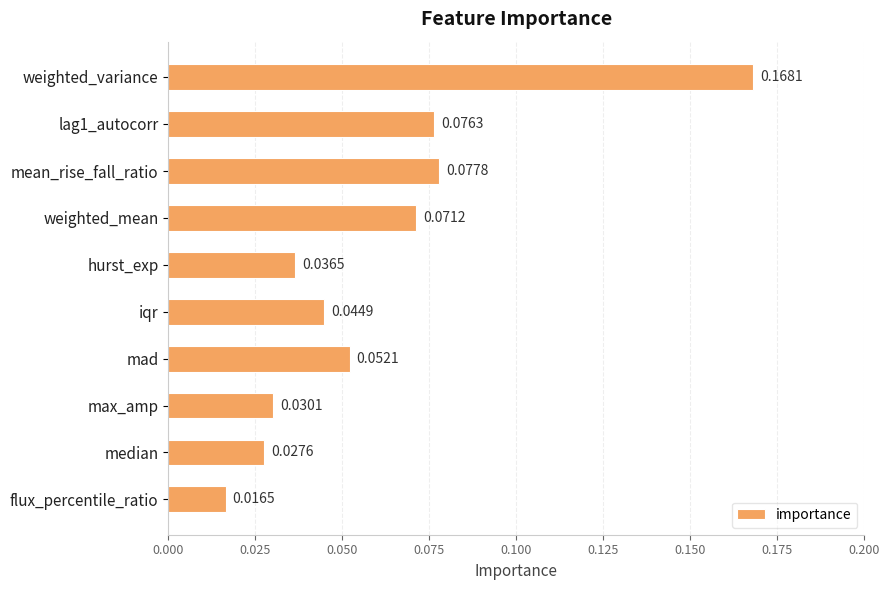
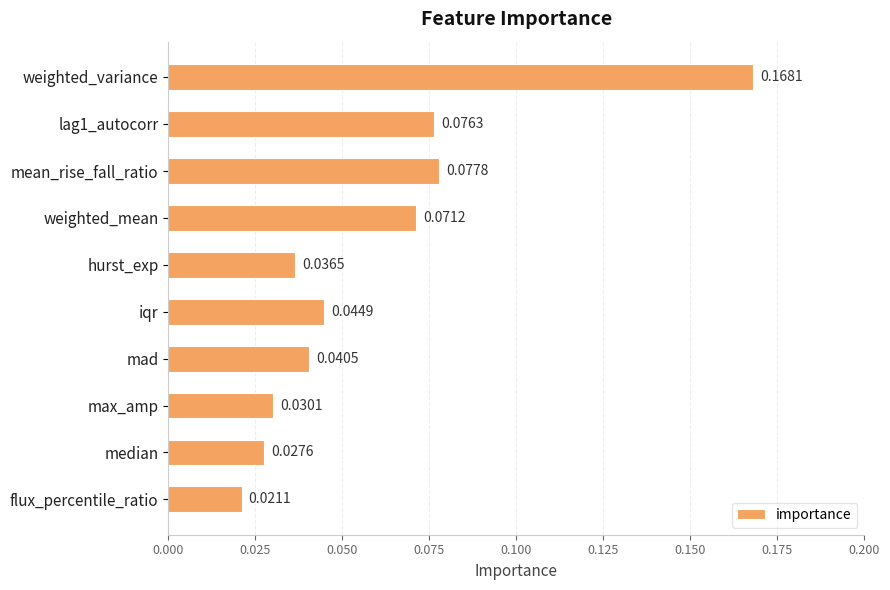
mad: 0.0521 -> 0.0405
flux_percentile_ratio: 0.0165 -> 0.0211
